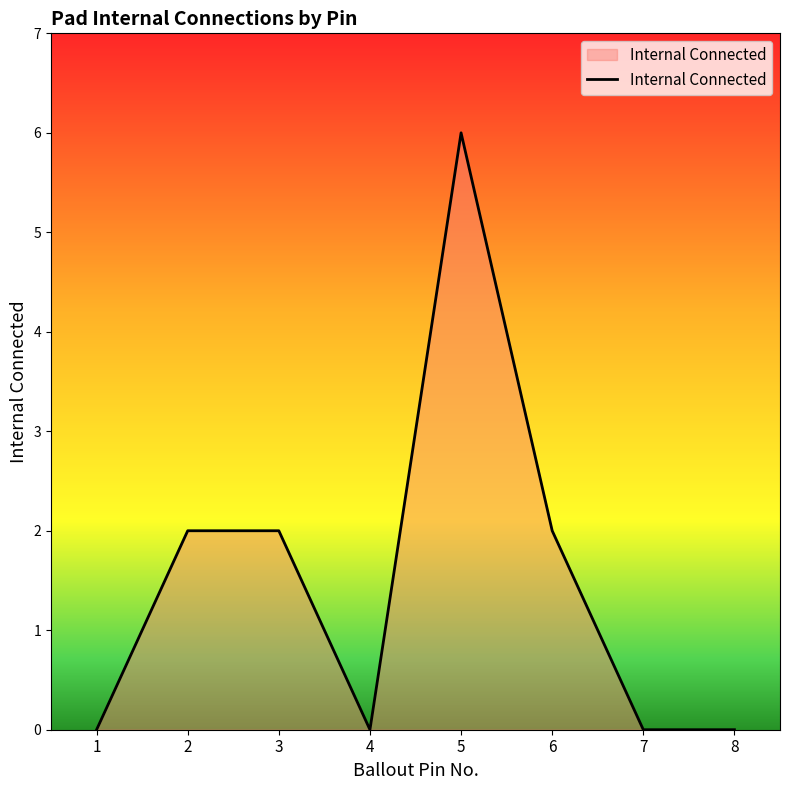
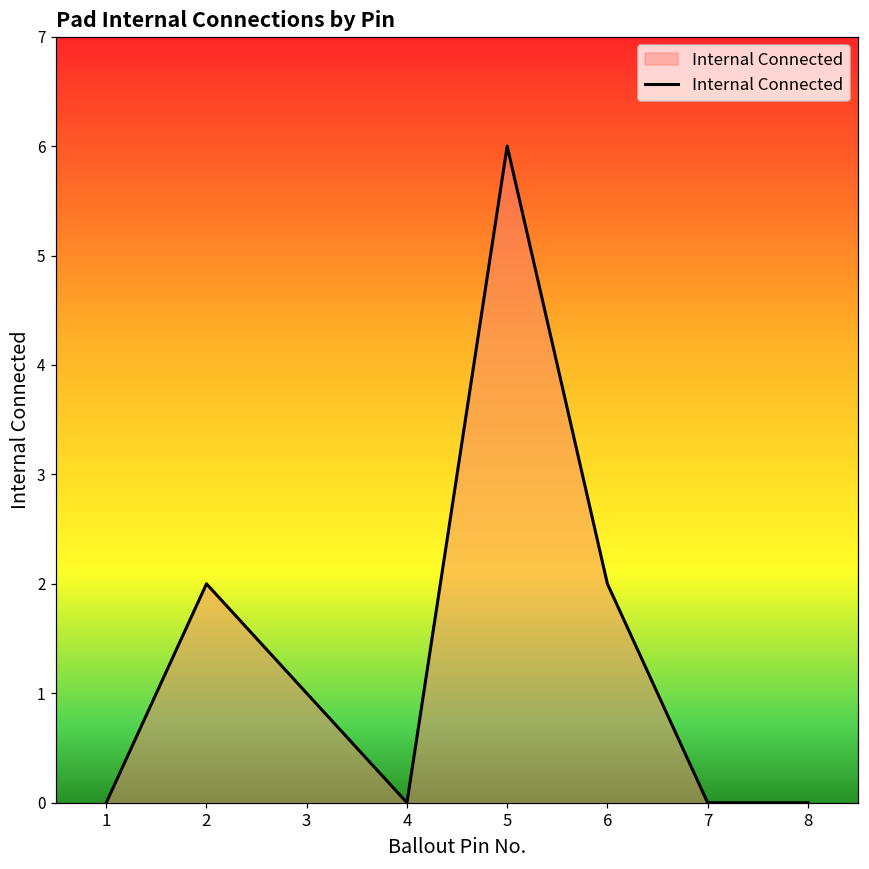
3: 2 -> 1
